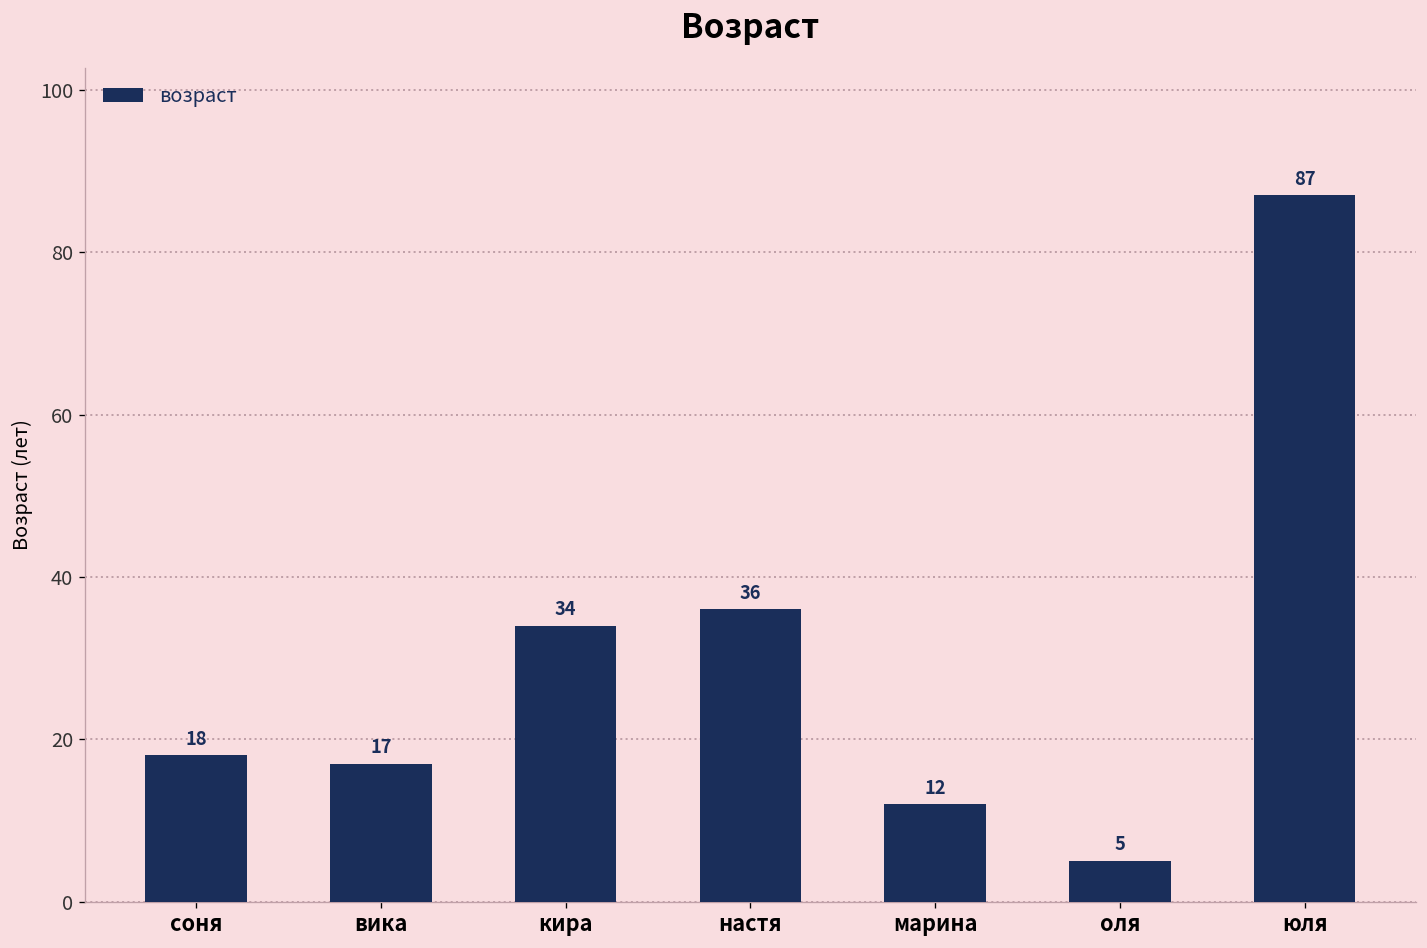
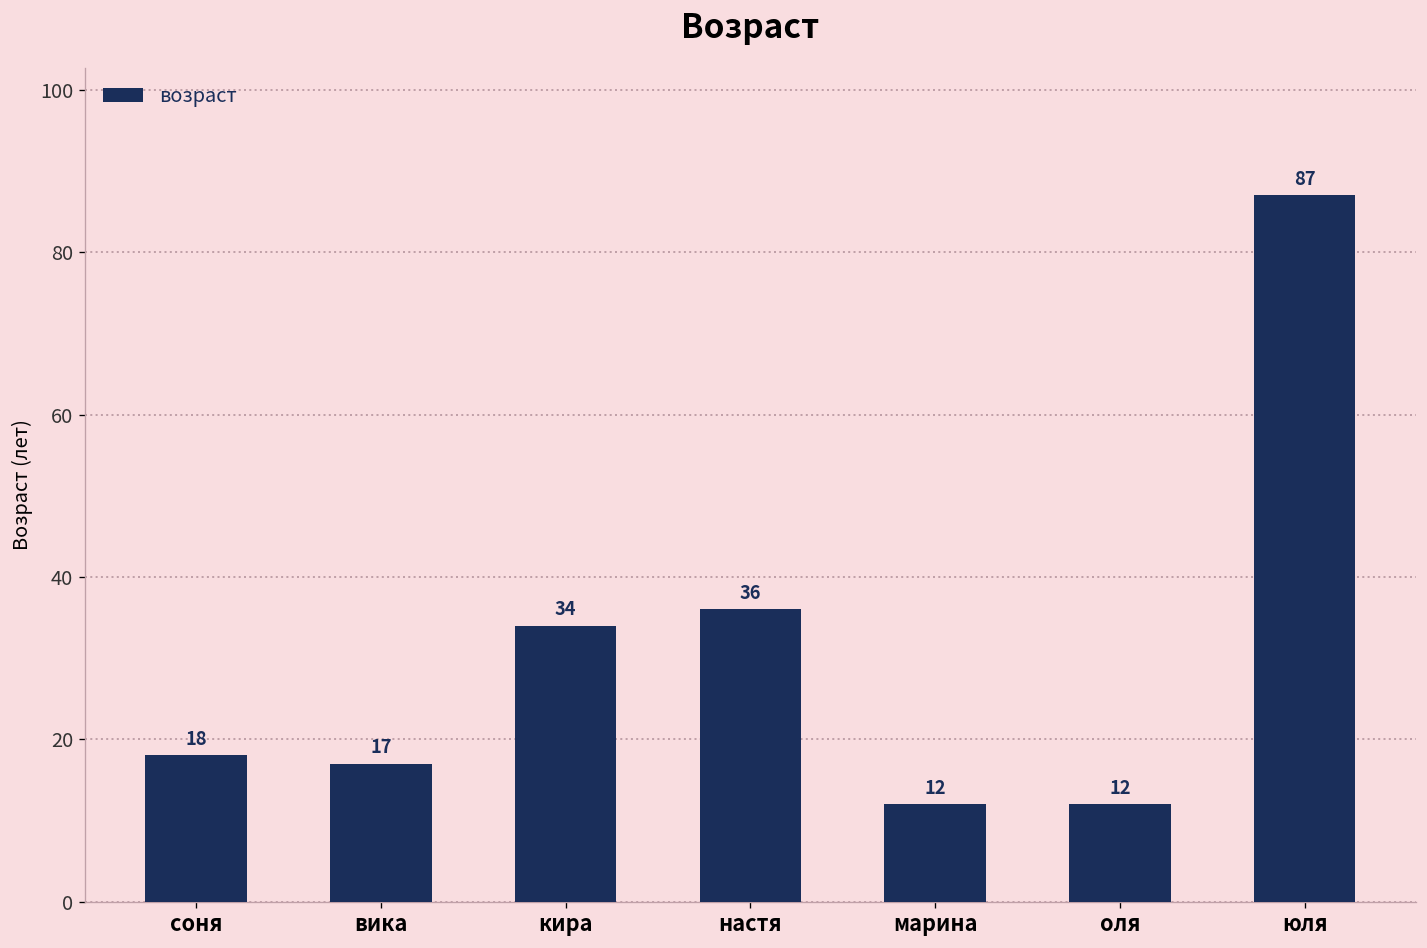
оля: 5 -> 12
